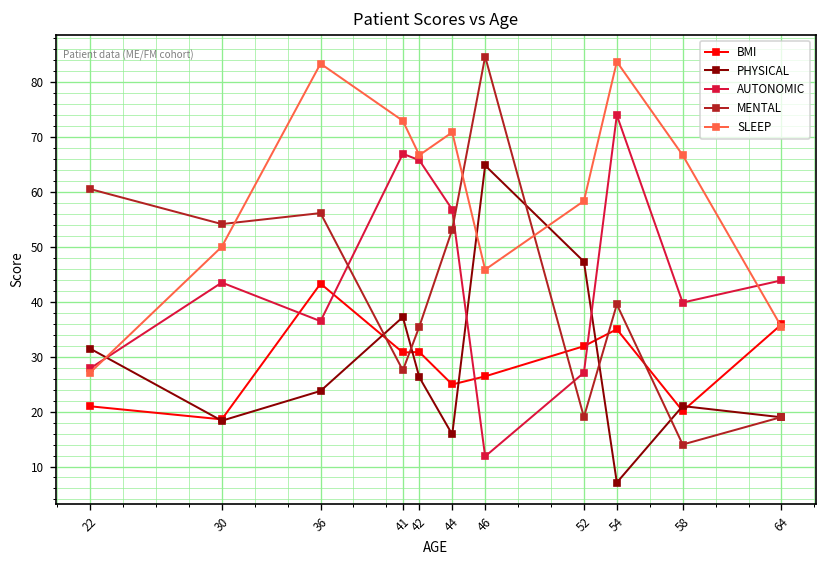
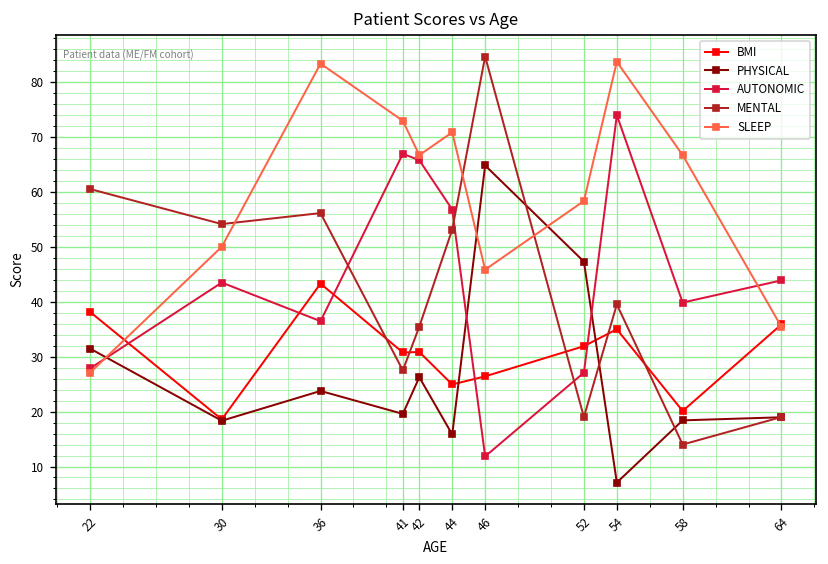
BMI, 22: 21 -> 38
PHYSICAL, 41: 37 -> 20
PHYSICAL, 58: 21 -> 18
